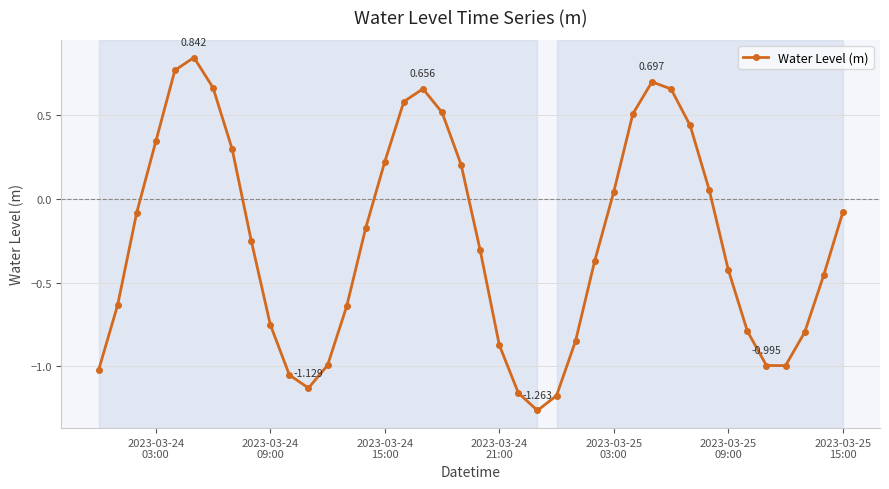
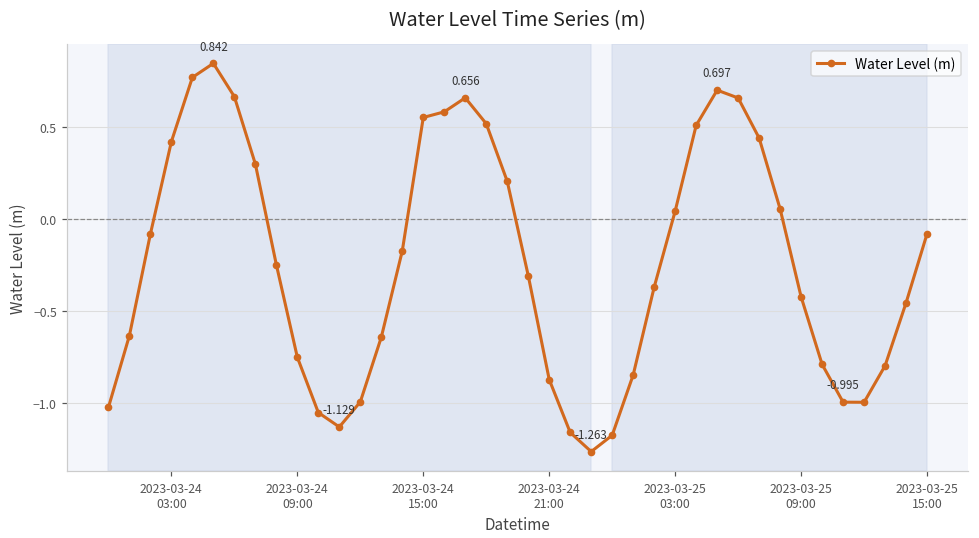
2023-03-24 03:00: 0.34 -> 0.42
2023-03-24 15:00: 0.22 -> 0.55
